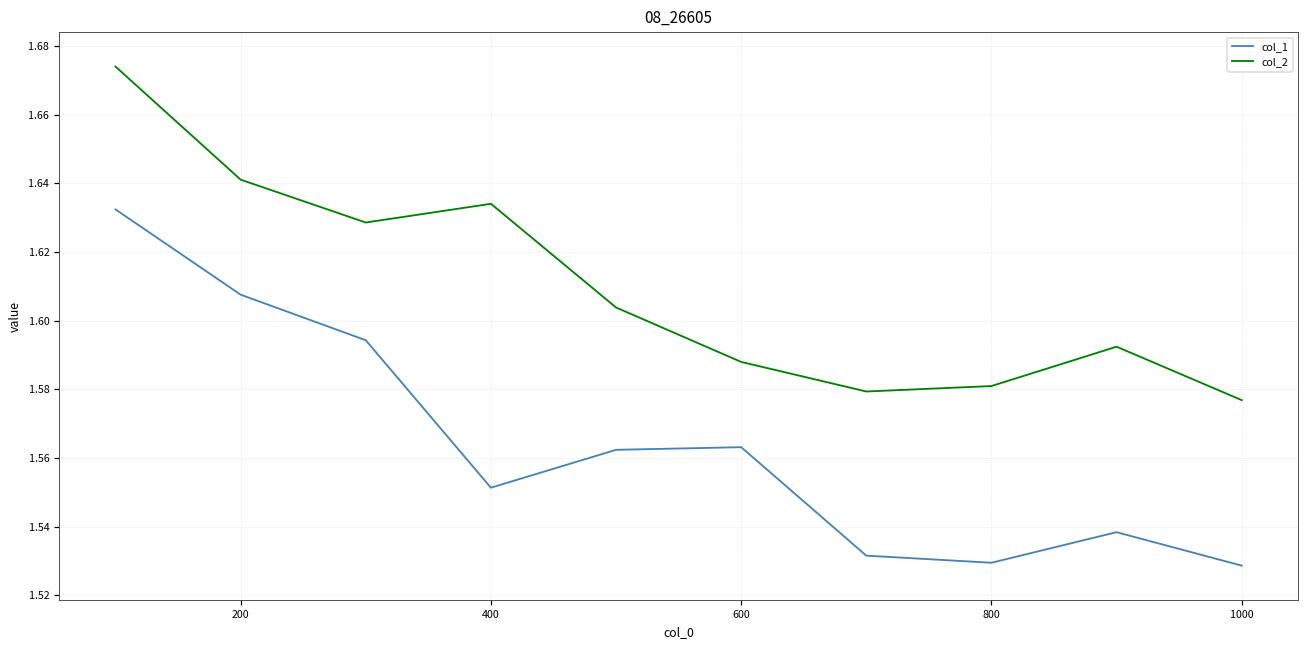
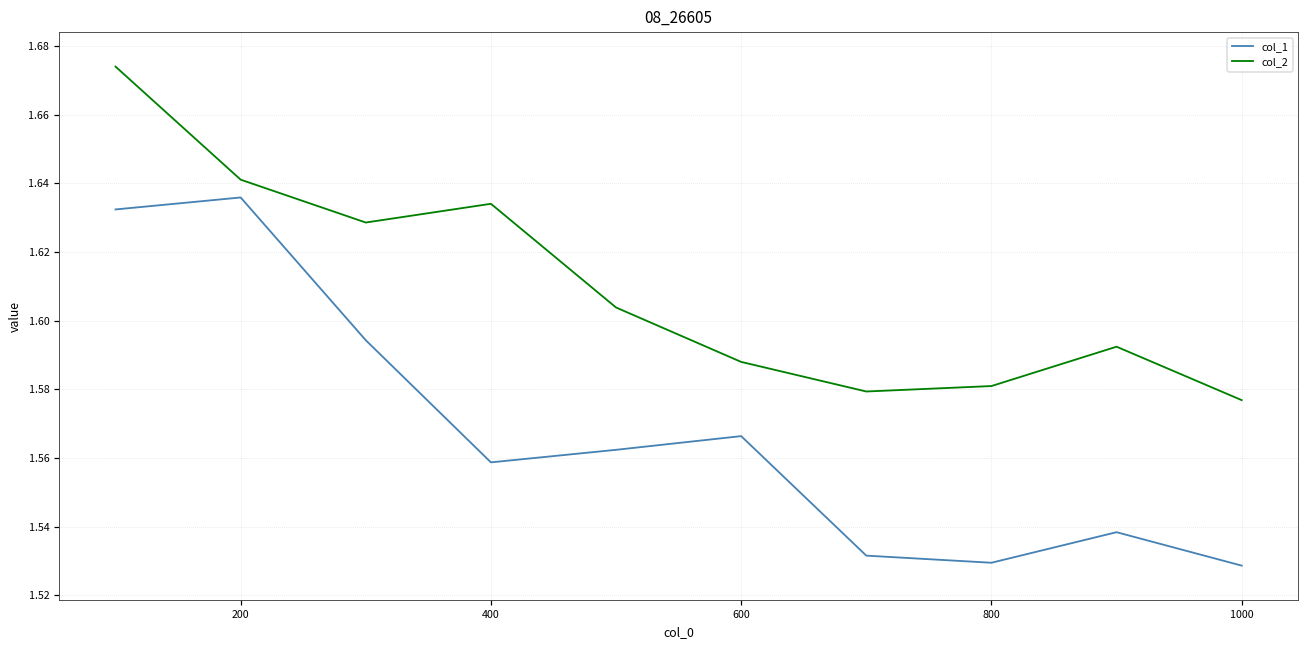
col_1, 200: 1.608 -> 1.636
col_1, 400: 1.551 -> 1.559
col_1, 600: 1.563 -> 1.566
